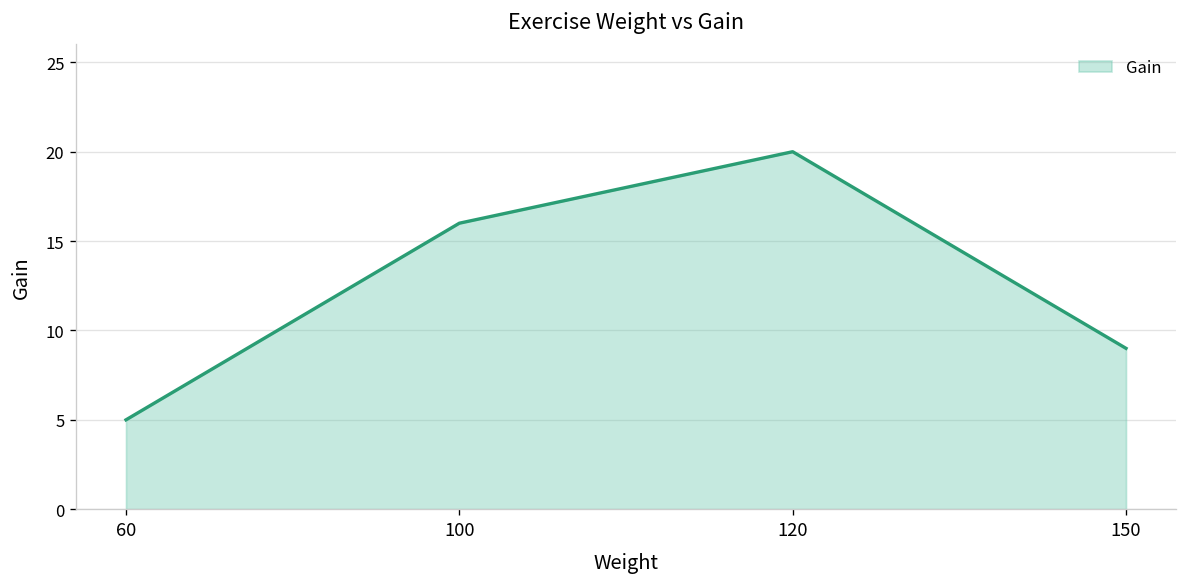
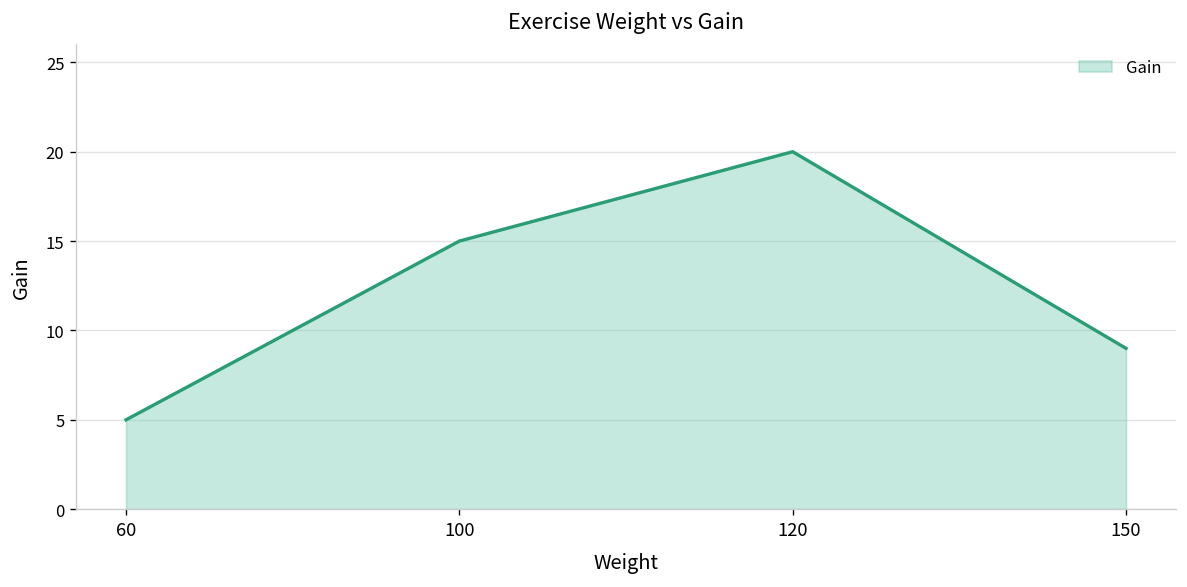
100: 16 -> 15
